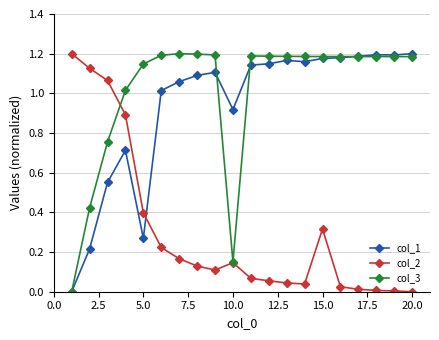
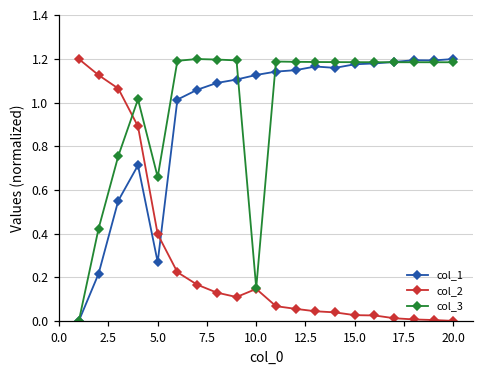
col_3, 5.0: 1.15 -> 0.66
col_1, 10.0: 0.92 -> 1.13
col_2, 15.0: 0.32 -> 0.03
